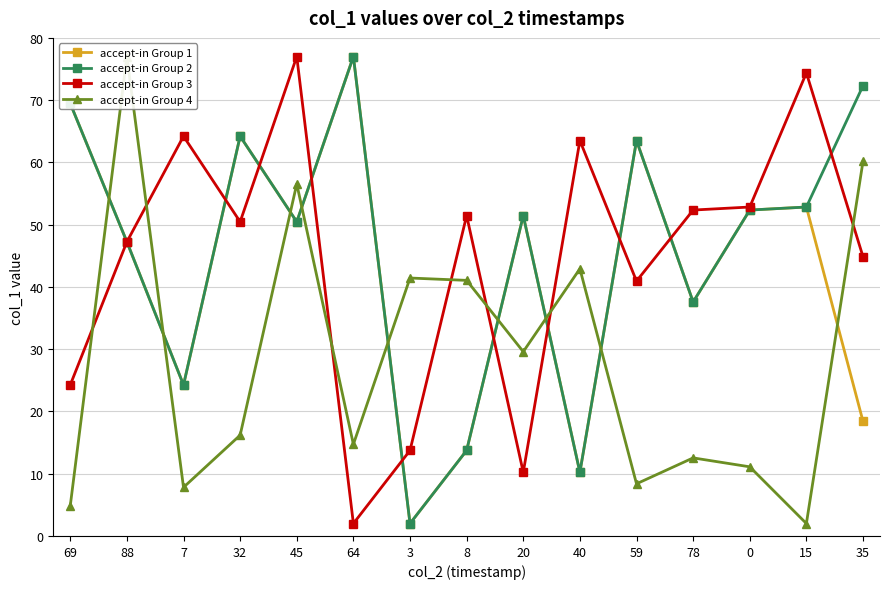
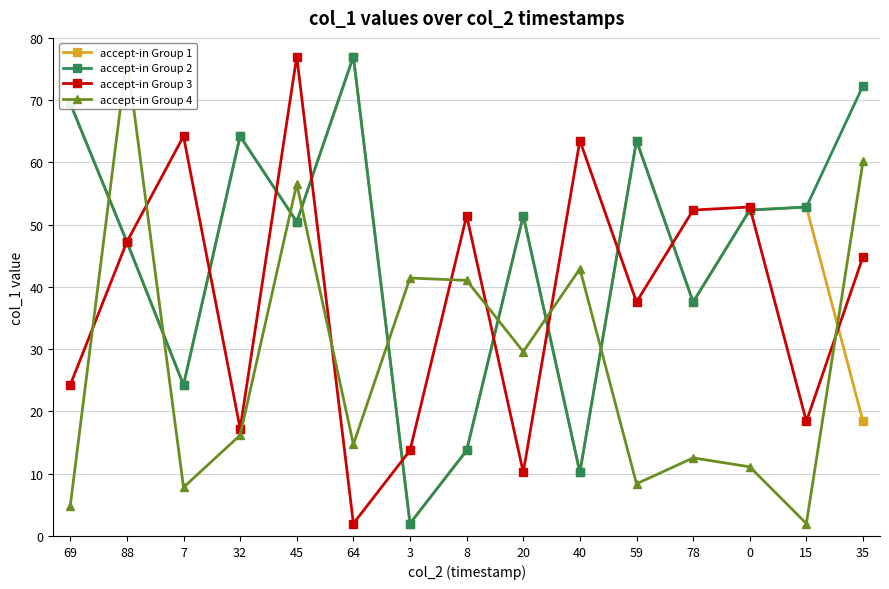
accept-in Group 3, 32: 50 -> 17
accept-in Group 3, 59: 41 -> 38
accept-in Group 3, 15: 74 -> 18
